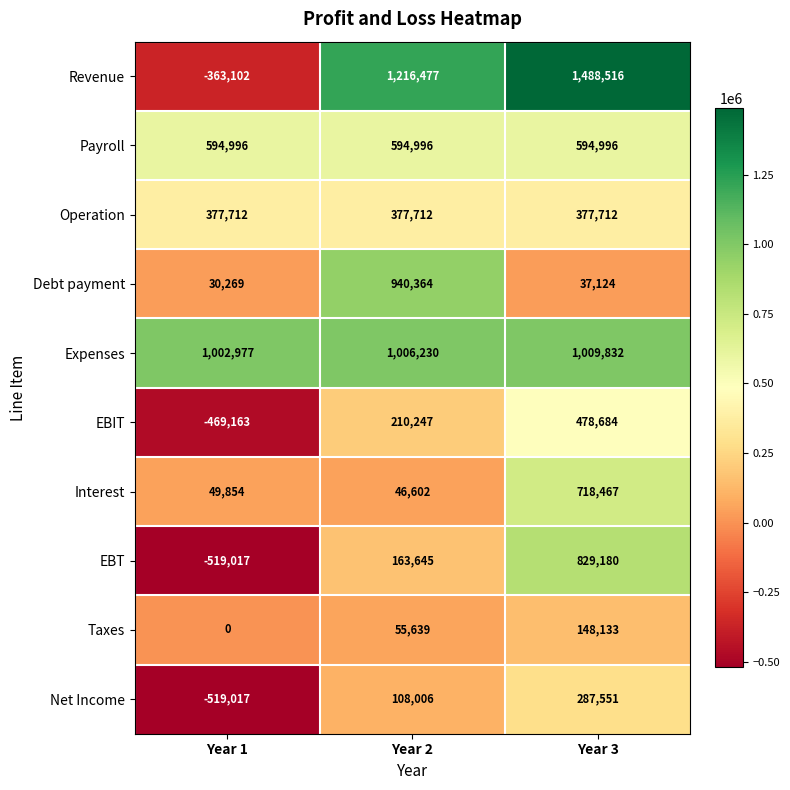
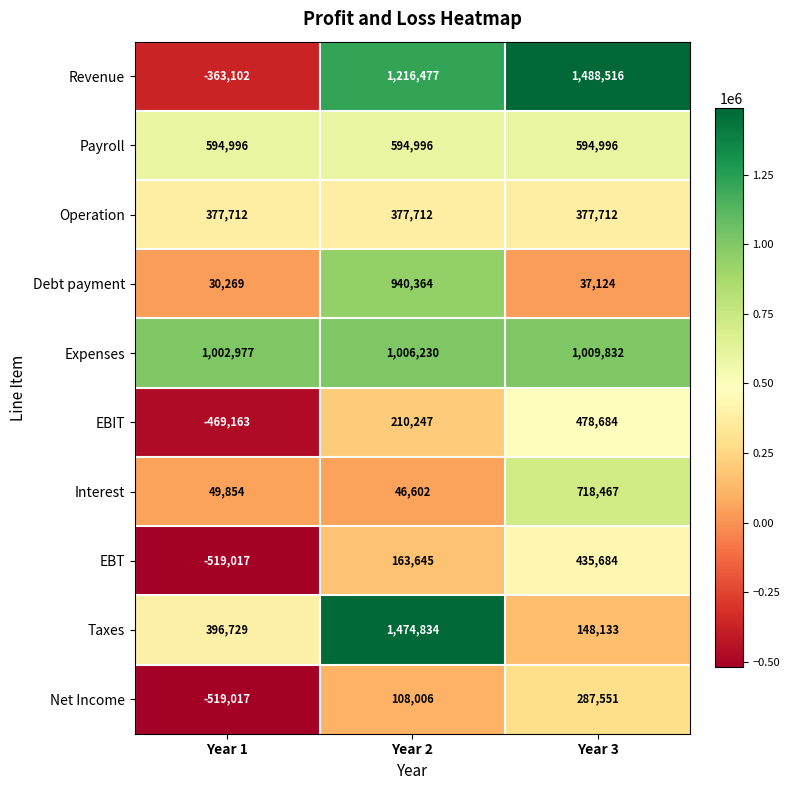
EBT, Year 3: 829,180 -> 435,684
Taxes, Year 1: 0 -> 396,729
Taxes, Year 2: 55,639 -> 1,474,834
